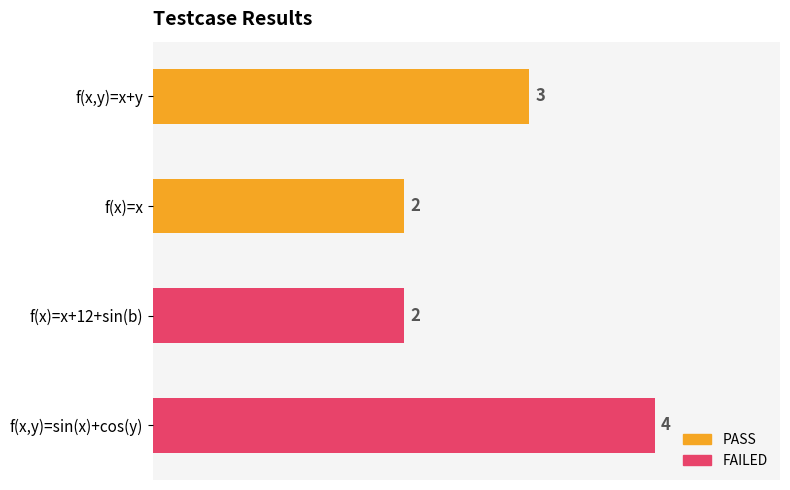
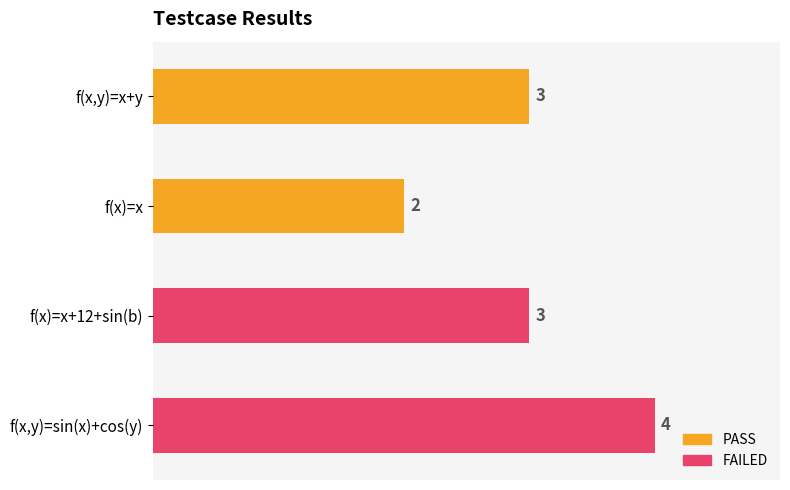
f(x)=x+12+sin(b): 2 -> 3
